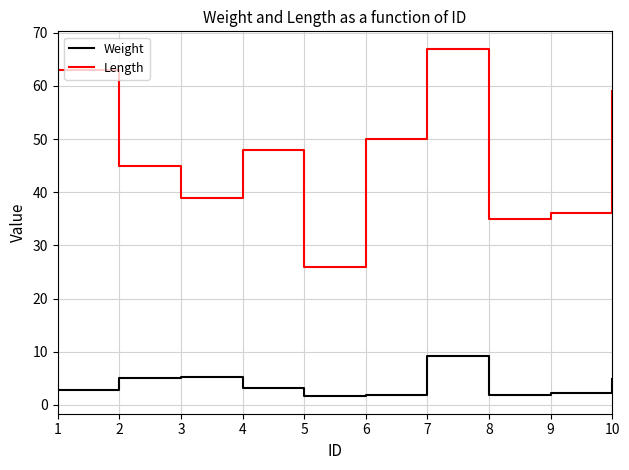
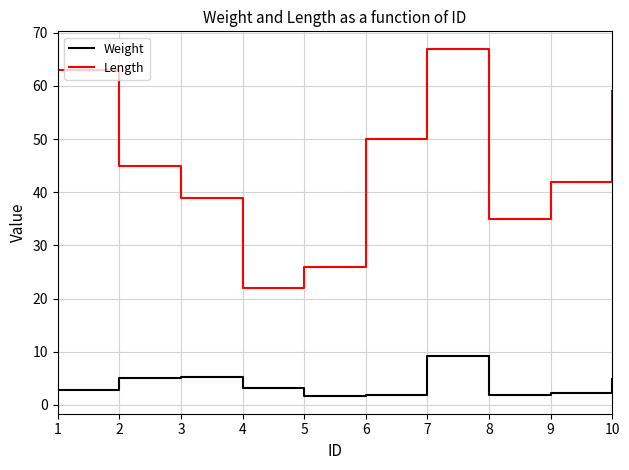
Length, 4: 48 -> 22
Length, 9: 36 -> 42
